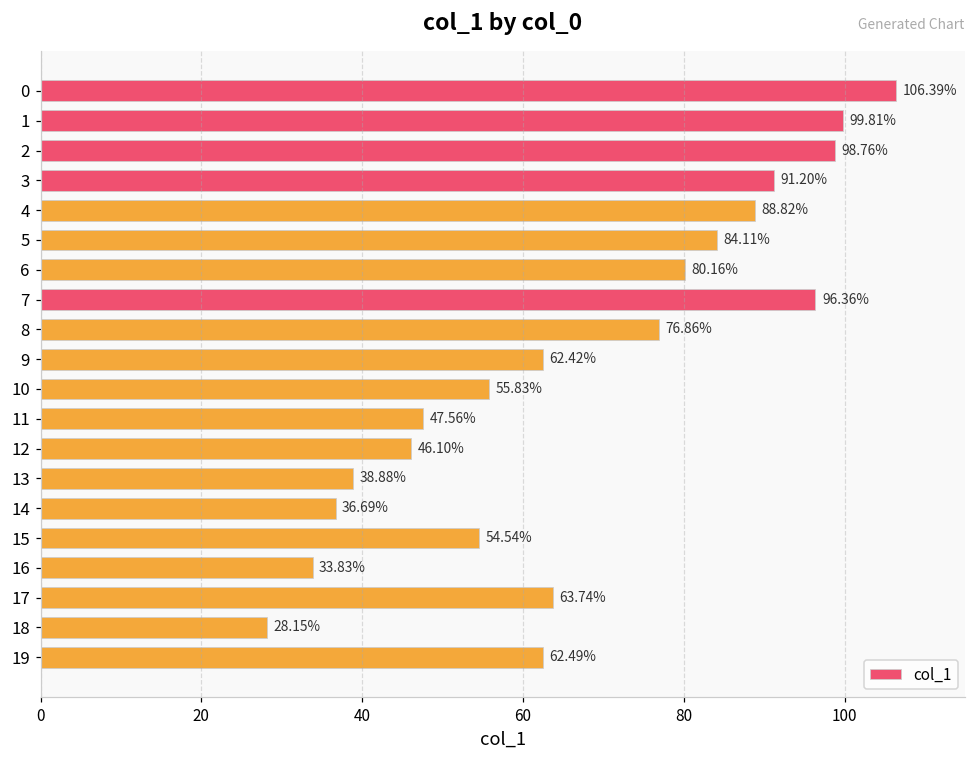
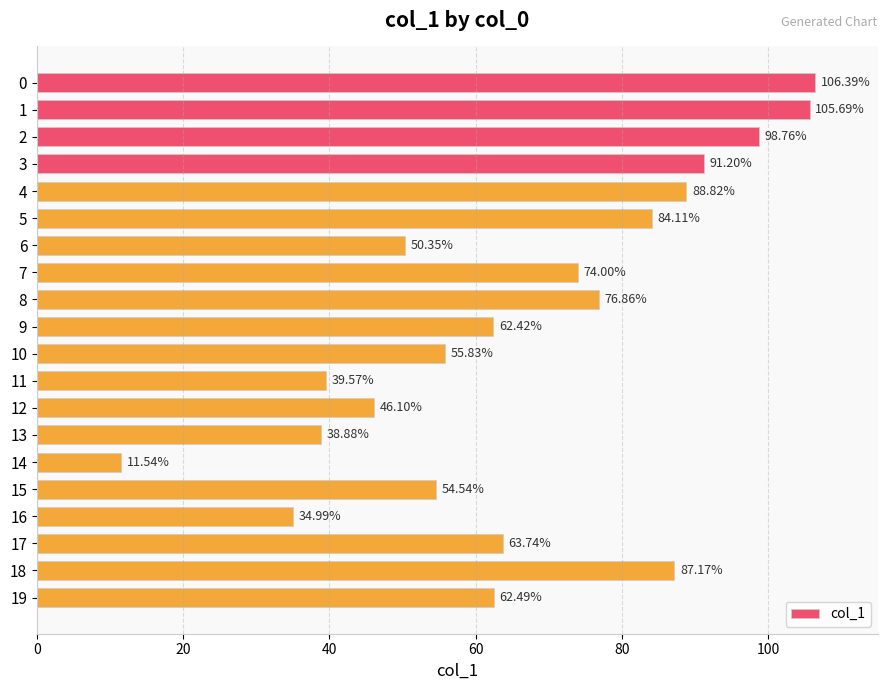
1: 99.81% -> 105.69%
6: 80.16% -> 50.35%
7: 96.36% -> 74.00%
11: 47.56% -> 39.57%
14: 36.69% -> 11.54%
16: 33.83% -> 34.99%
18: 28.15% -> 87.17%
